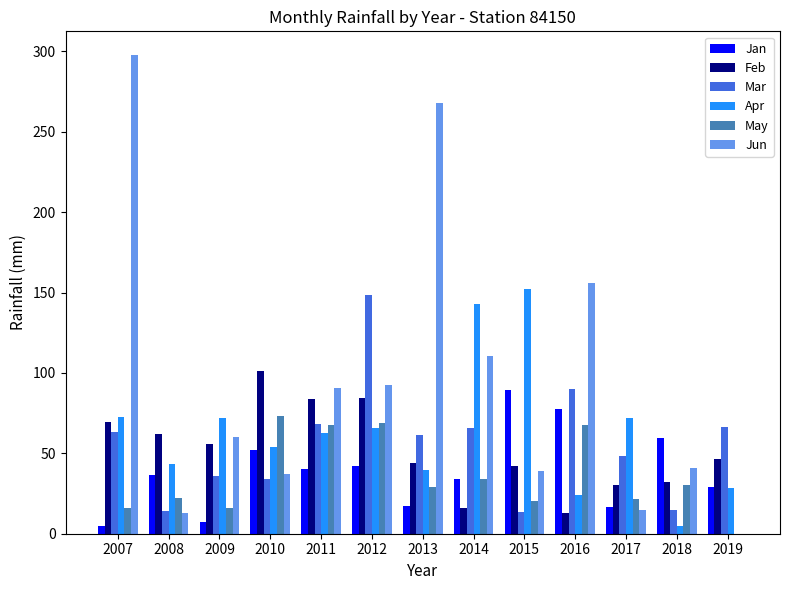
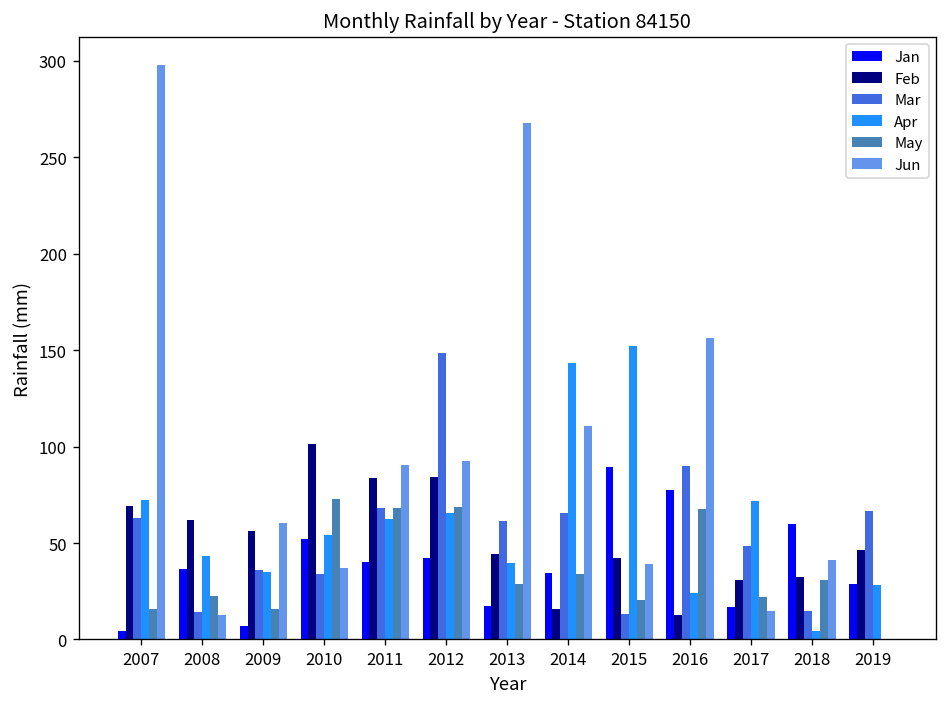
Apr, 2009: 72 -> 35
